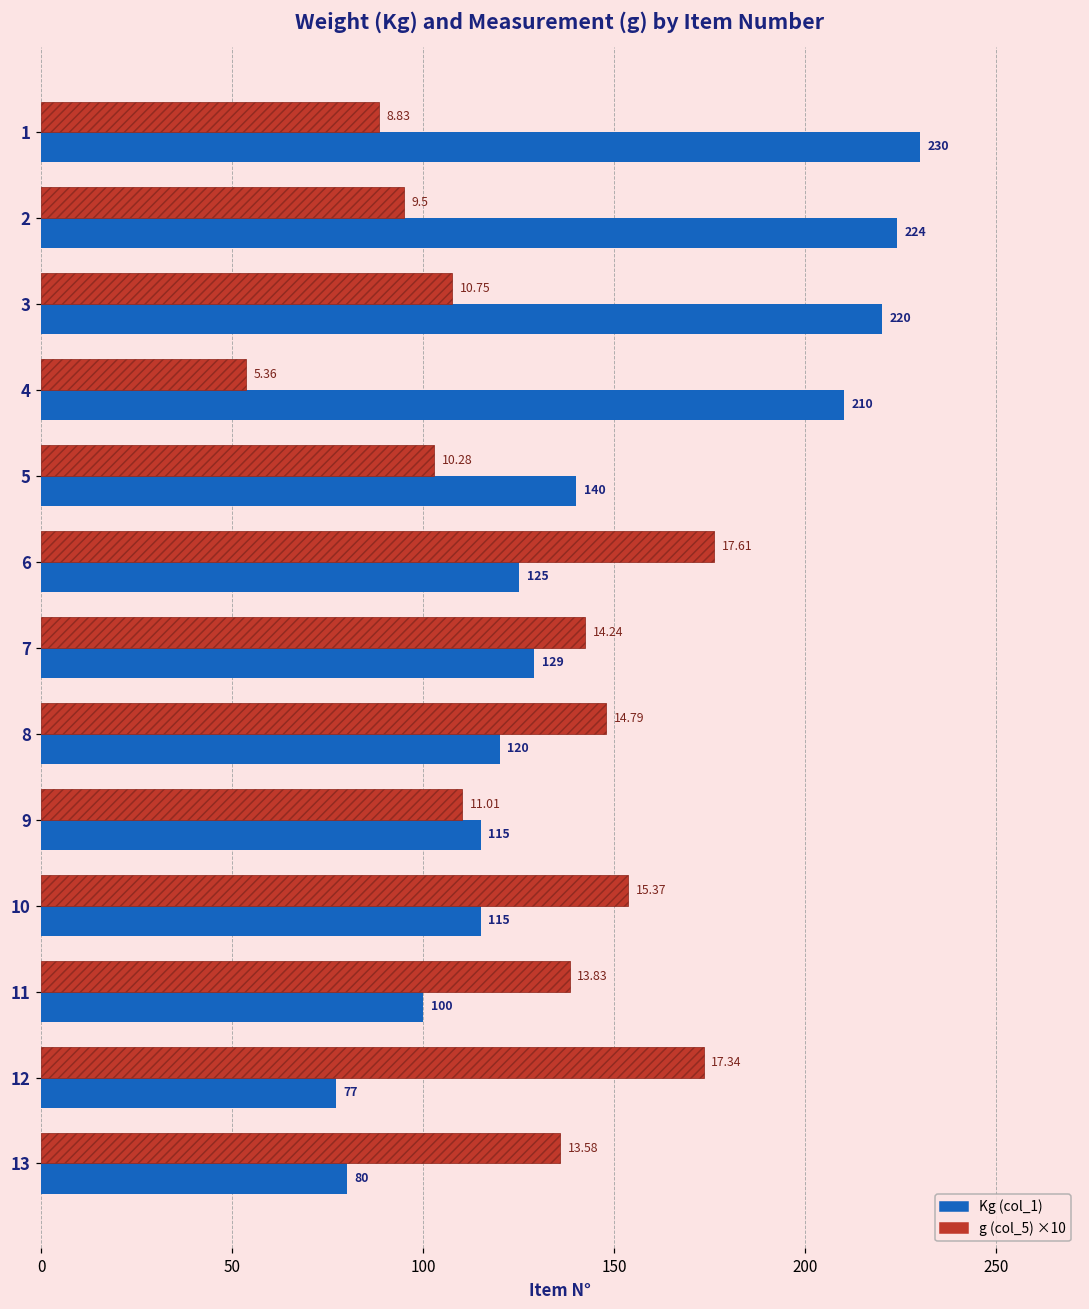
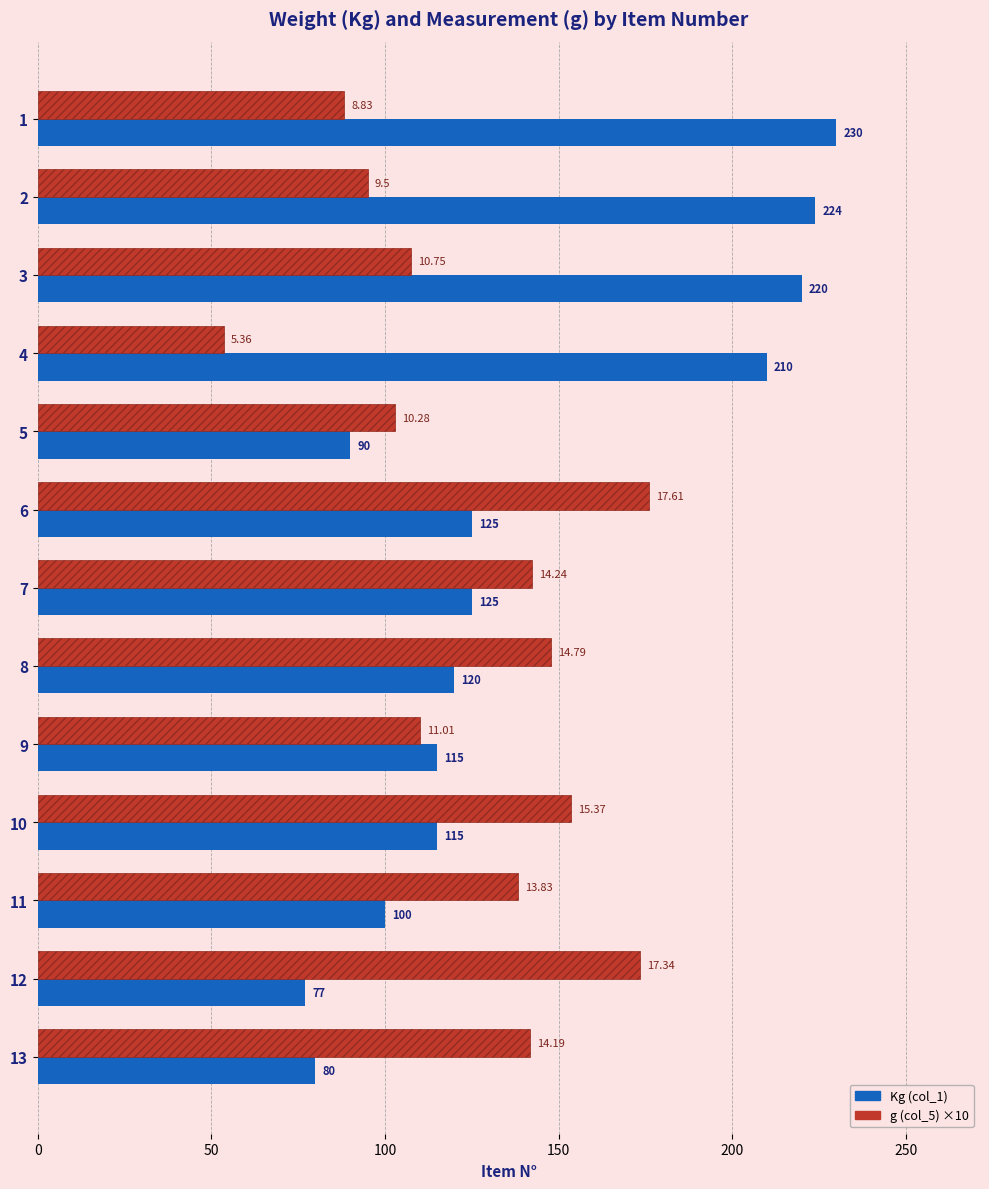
Kg (col_1), 5: 140 -> 90
Kg (col_1), 7: 129 -> 125
g (col_5) ×10, 13: 13.58 -> 14.19
